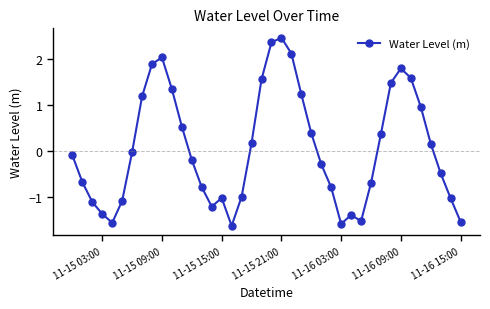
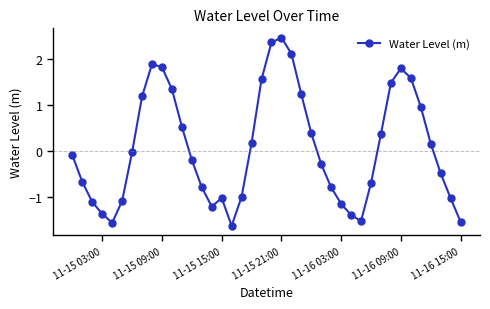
11-15 09:00: 2.0 -> 1.8
11-16 03:00: -1.6 -> -1.2
